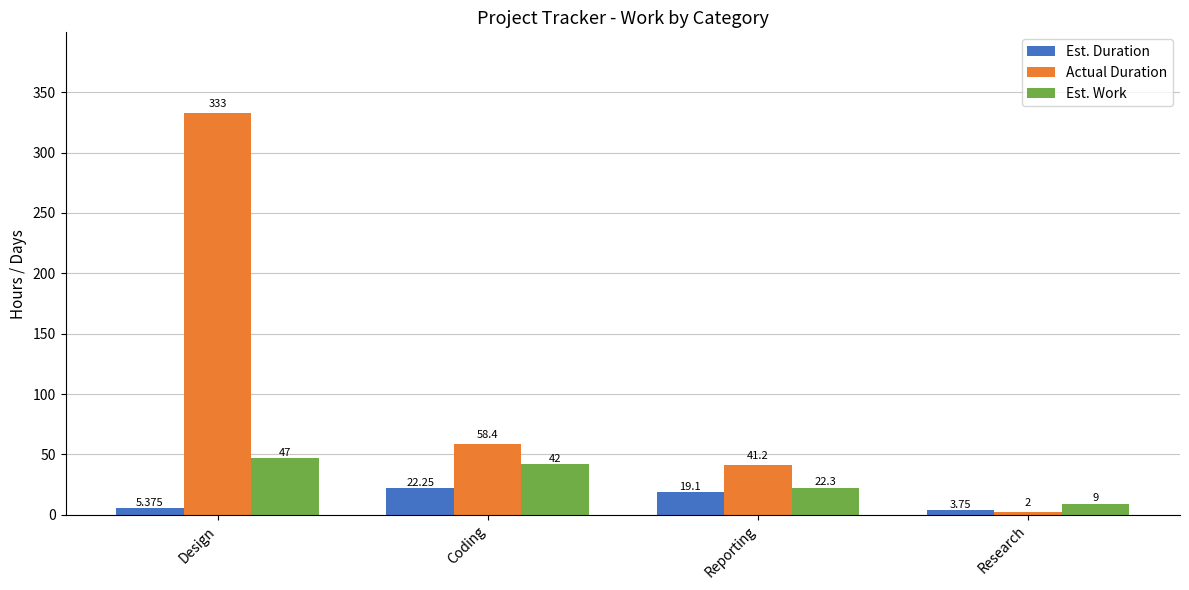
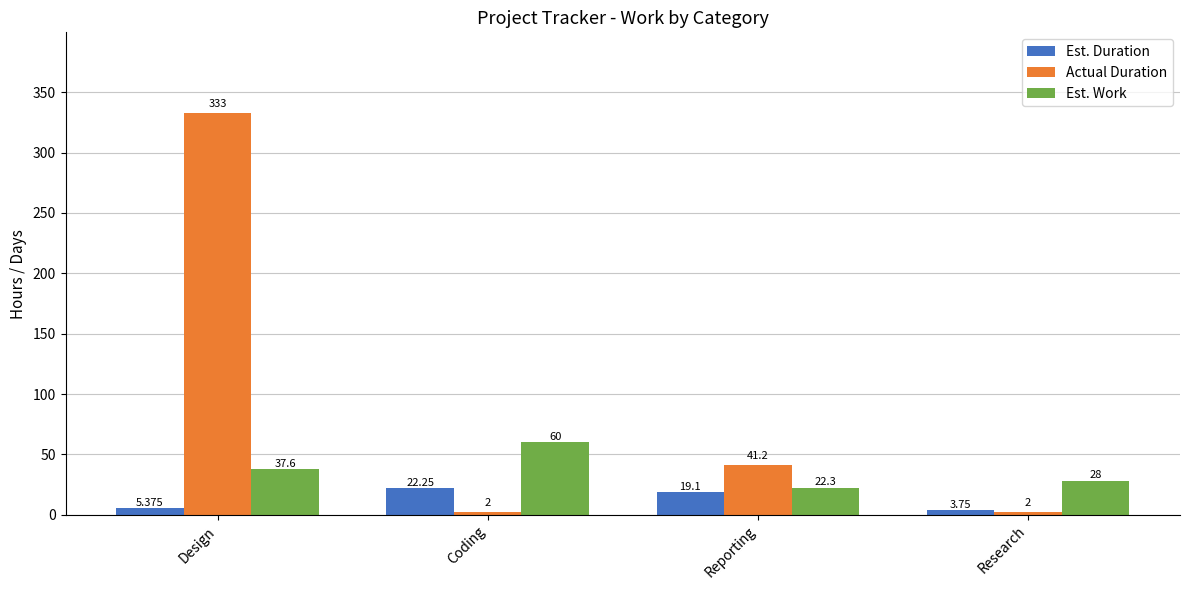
Est. Work, Design: 47 -> 37.6
Actual Duration, Coding: 58.4 -> 2
Est. Work, Coding: 42 -> 60
Est. Work, Research: 9 -> 28
